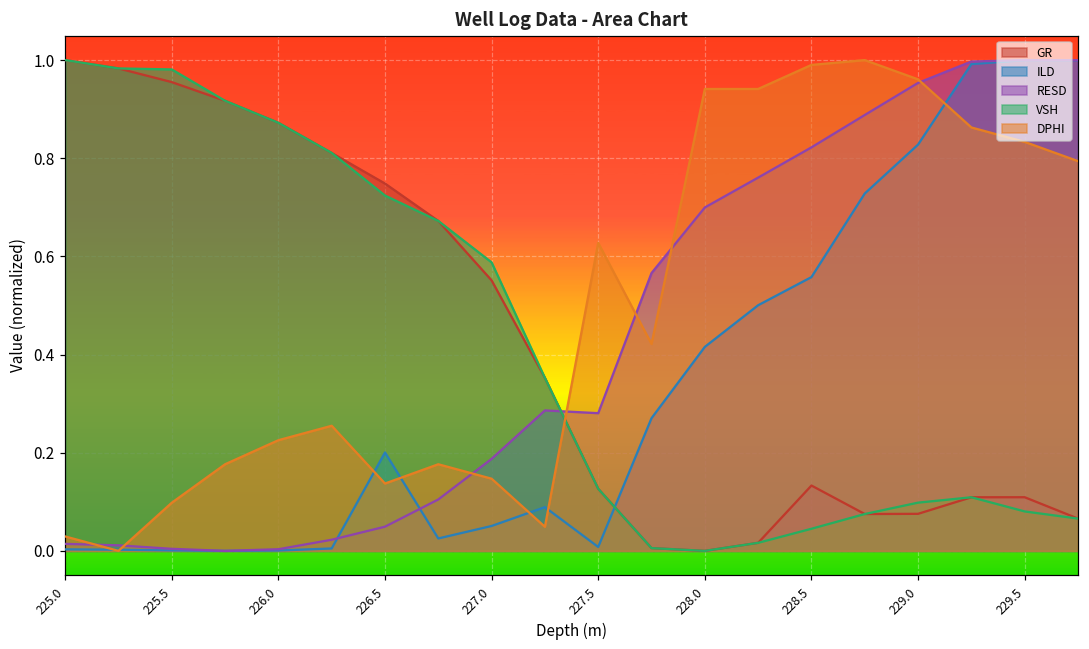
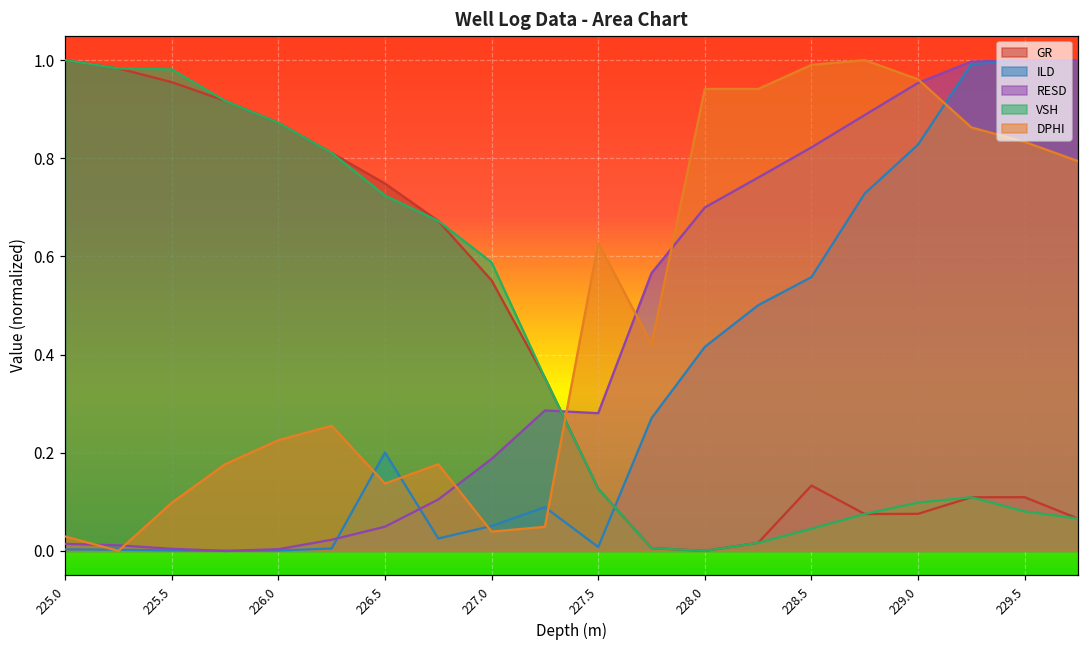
DPHI, 227.0: 0.15 -> 0.04
